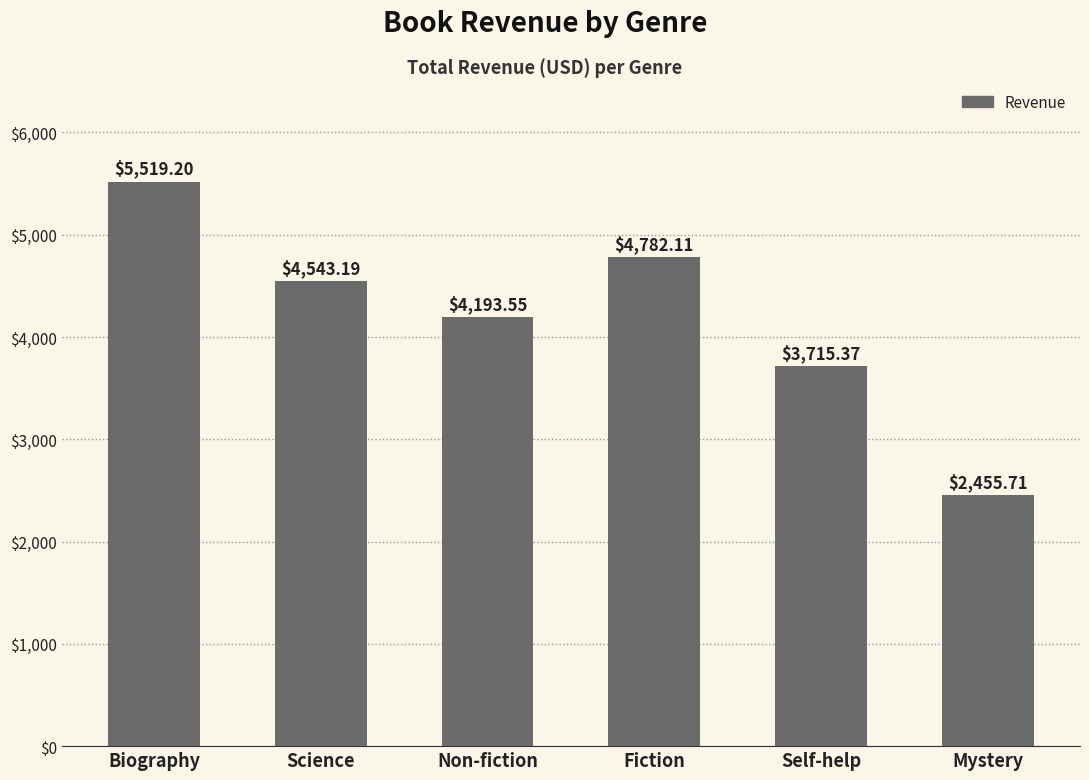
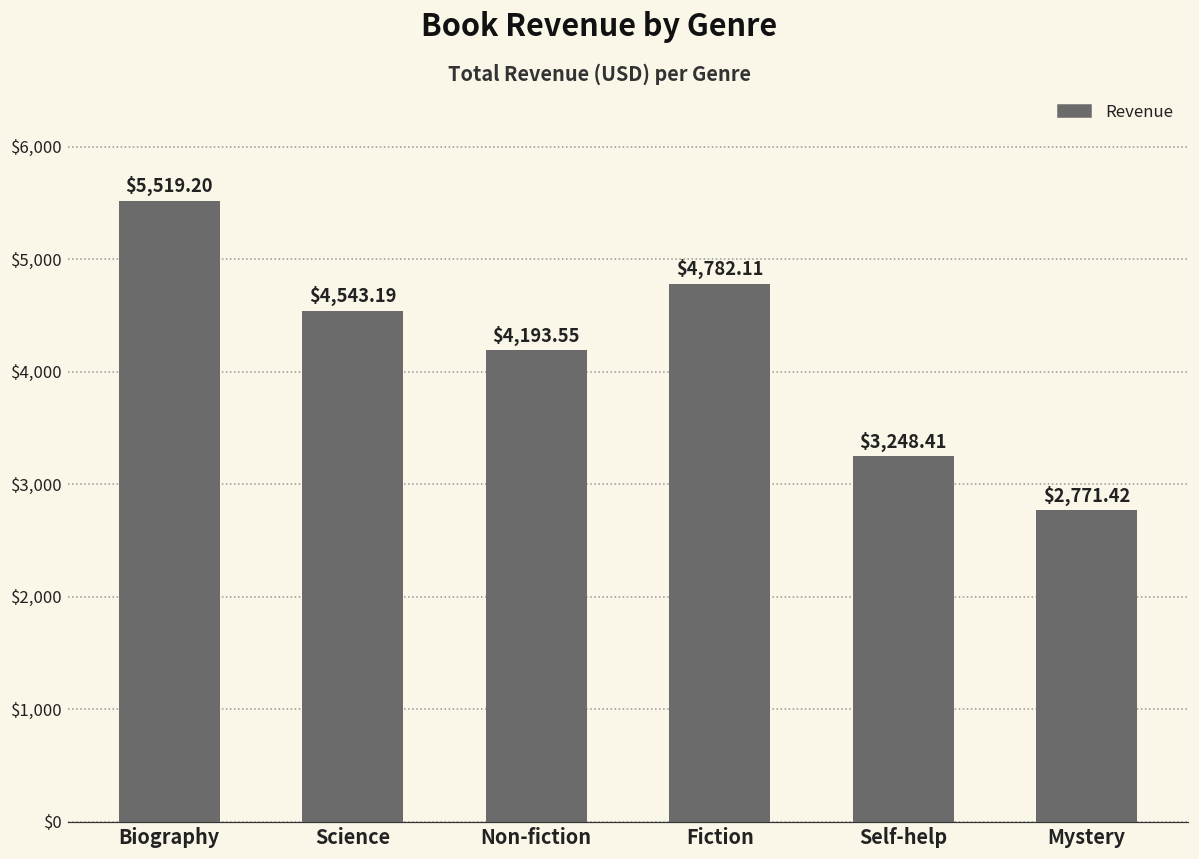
Self-help: $3,715.37 -> $3,248.41
Mystery: $2,455.71 -> $2,771.42
